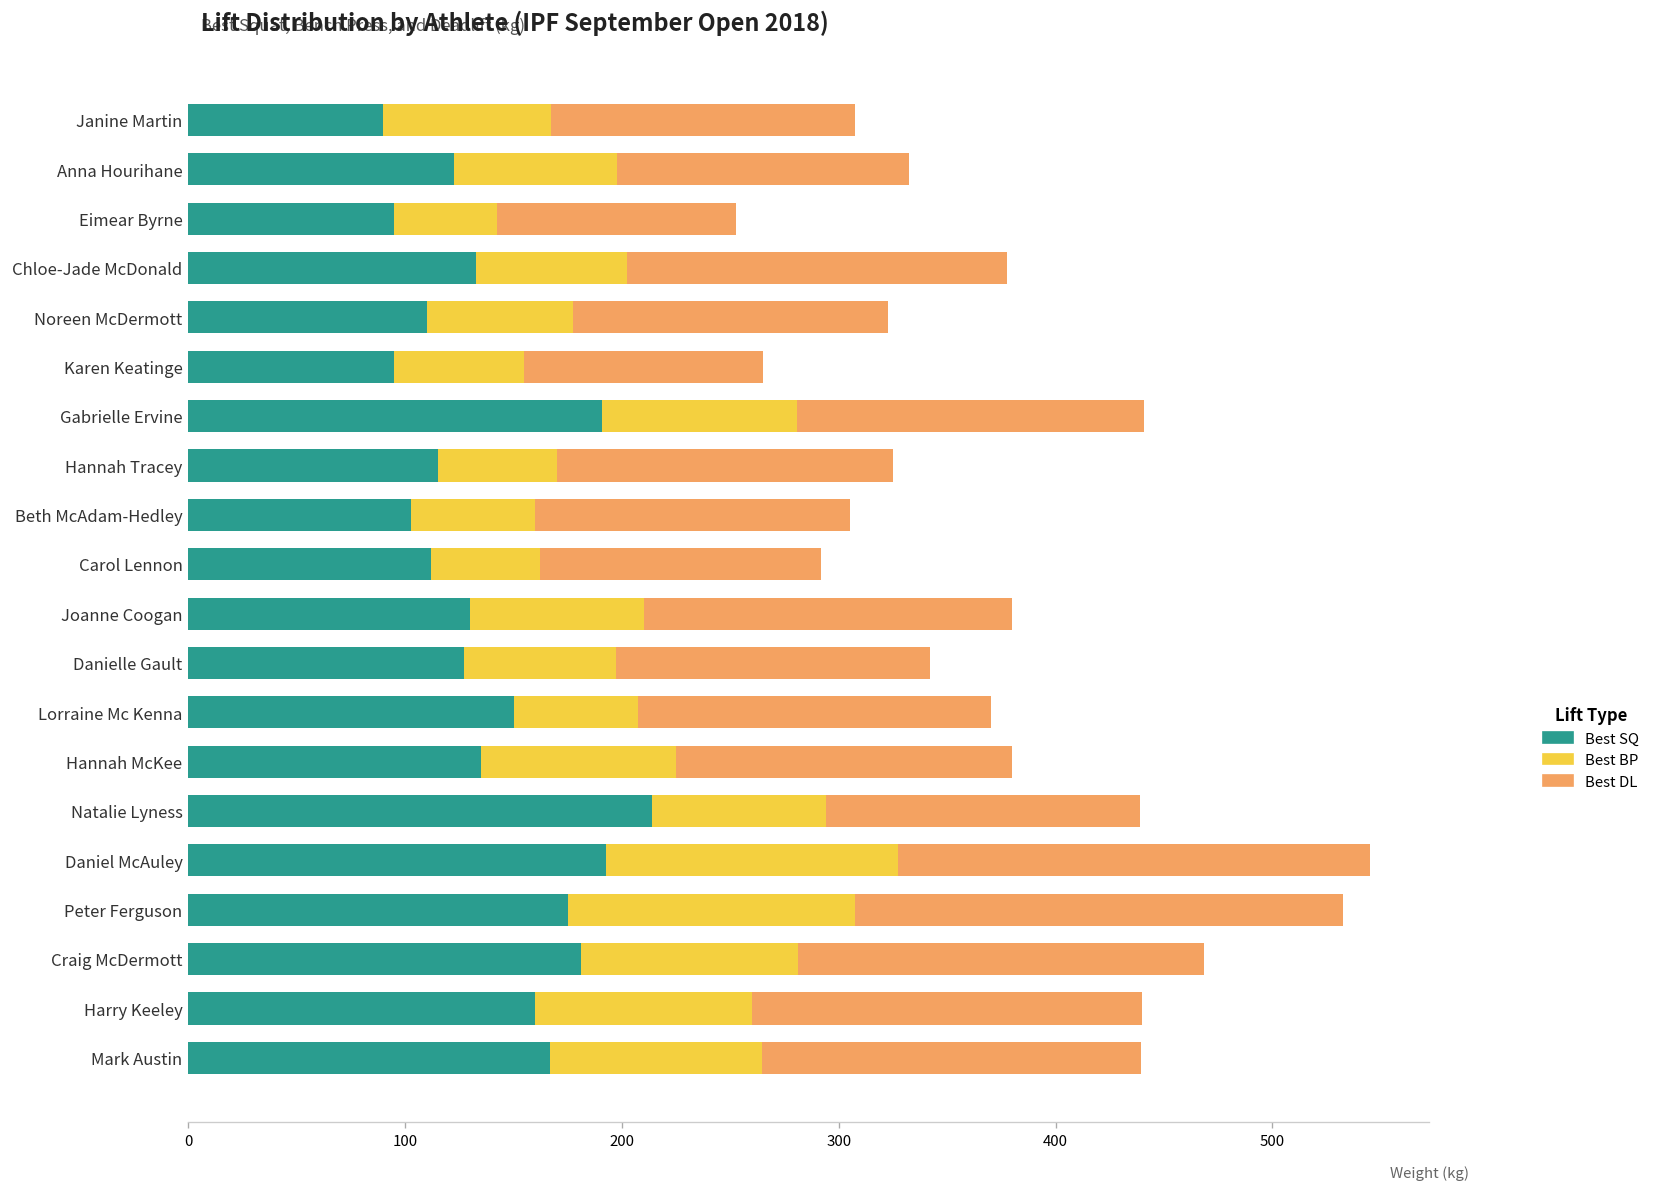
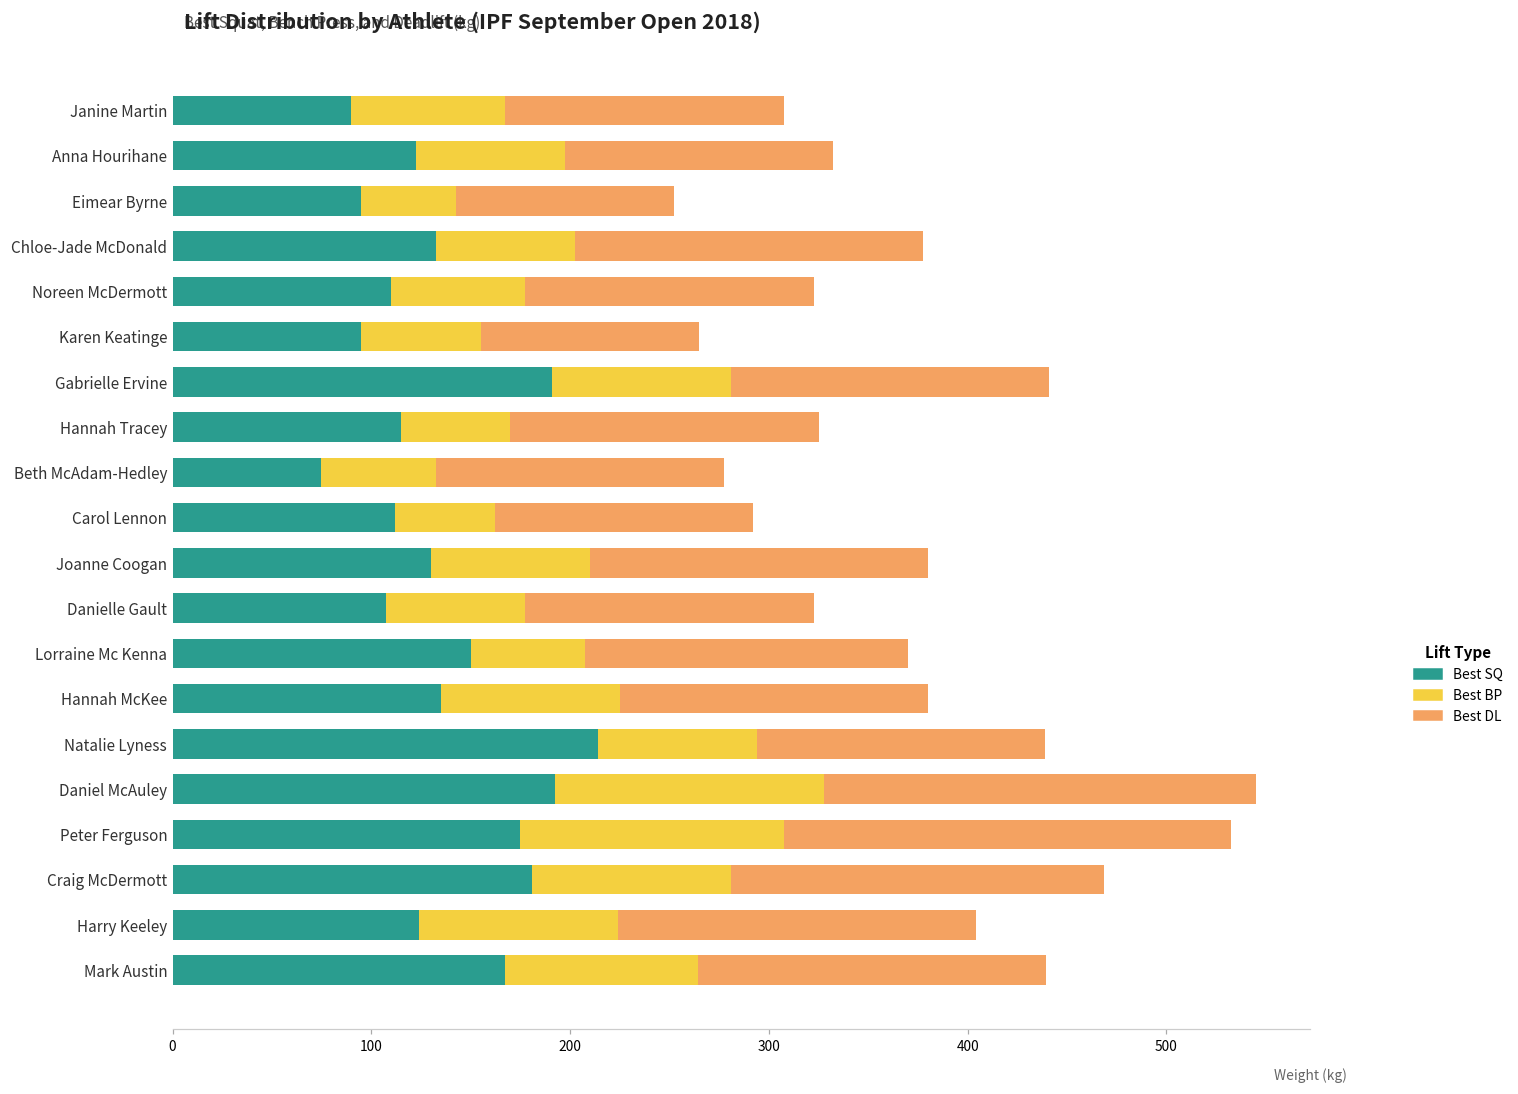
Best SQ, Beth McAdam-Hedley: 103 -> 75
Best SQ, Danielle Gault: 127 -> 108
Best SQ, Harry Keeley: 160 -> 124
